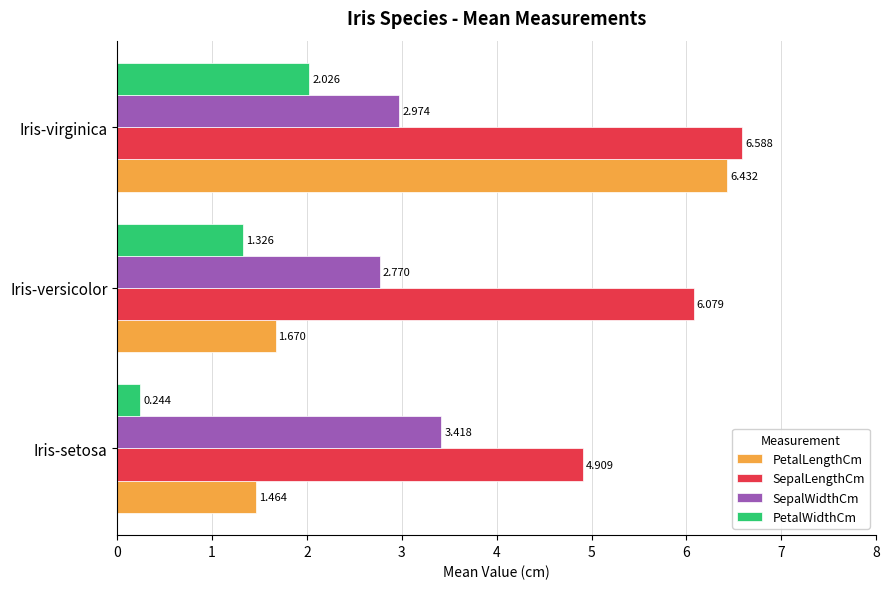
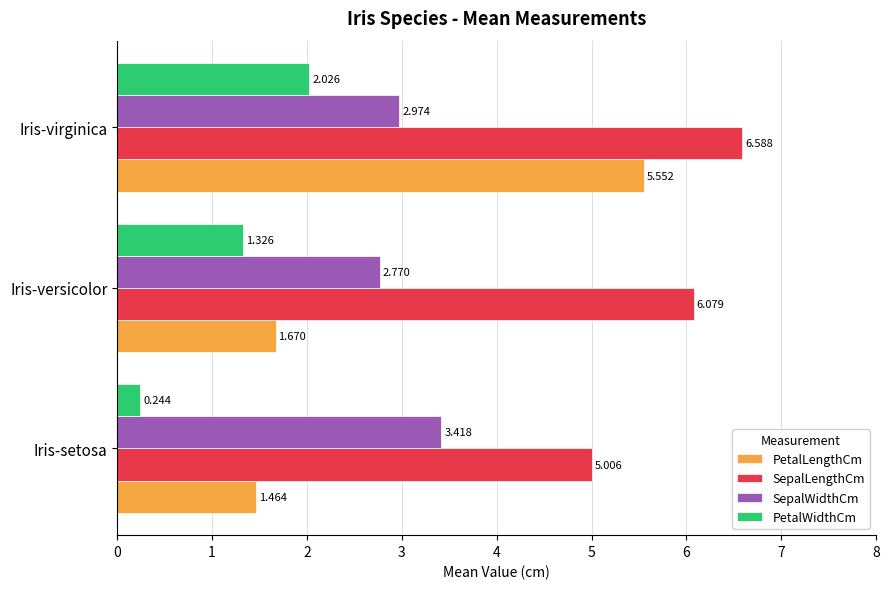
PetalLengthCm, Iris-virginica: 6.432 -> 5.552
SepalLengthCm, Iris-setosa: 4.909 -> 5.006
